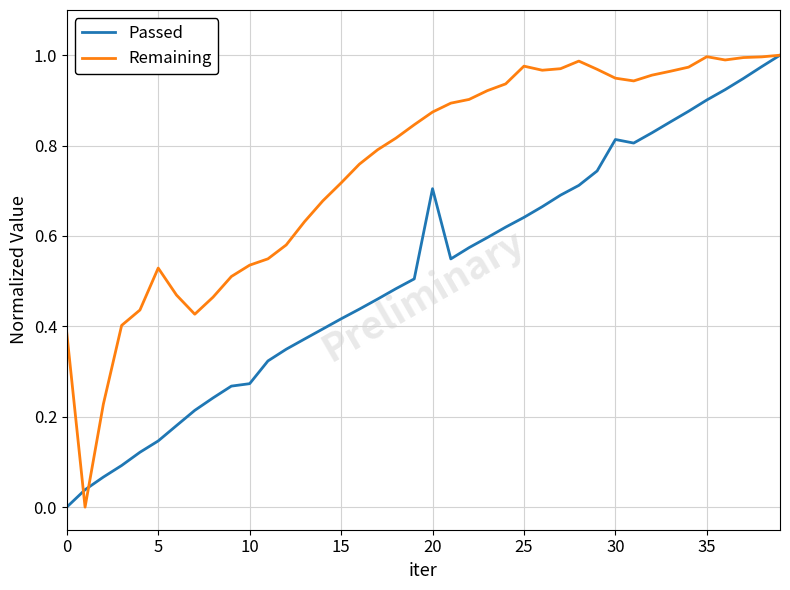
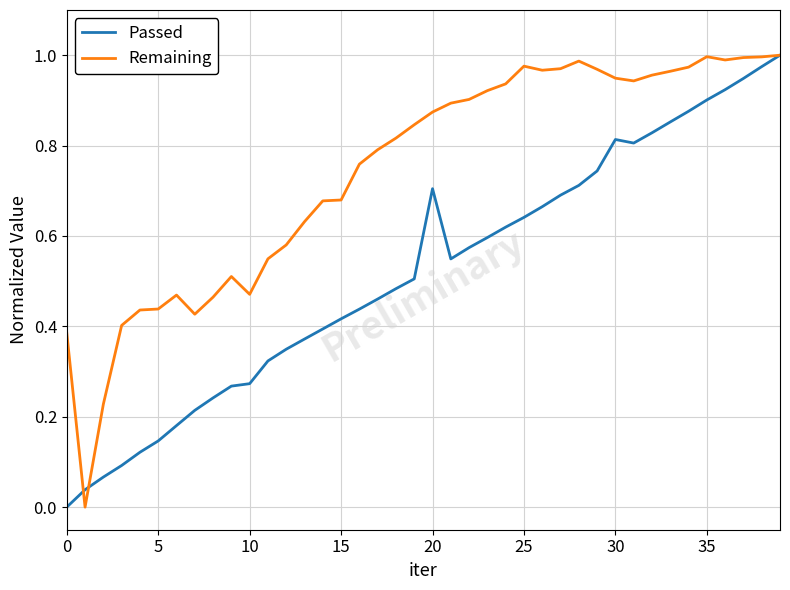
Remaining, 5: 0.53 -> 0.44
Remaining, 10: 0.54 -> 0.47
Remaining, 15: 0.72 -> 0.68
